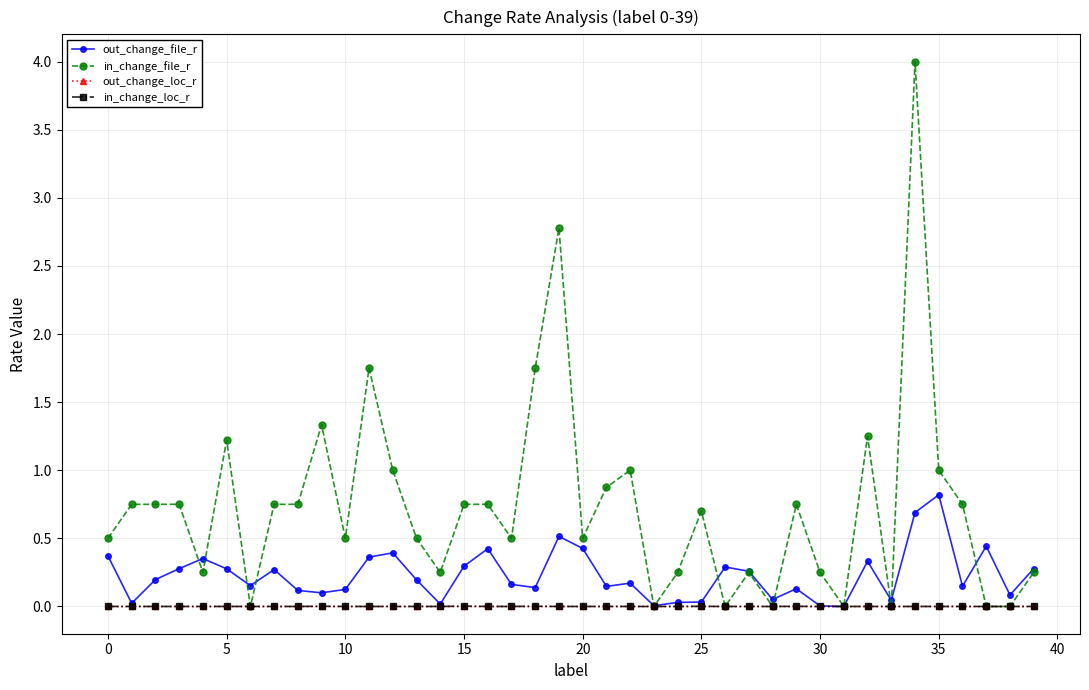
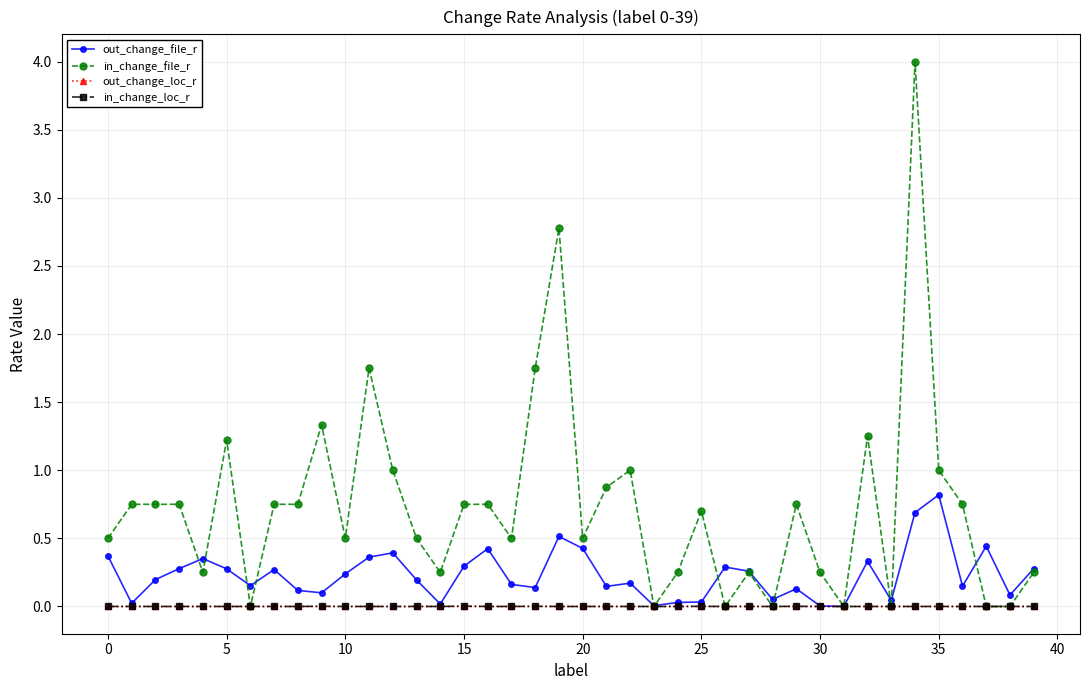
out_change_file_r, 10: 0.13 -> 0.24
